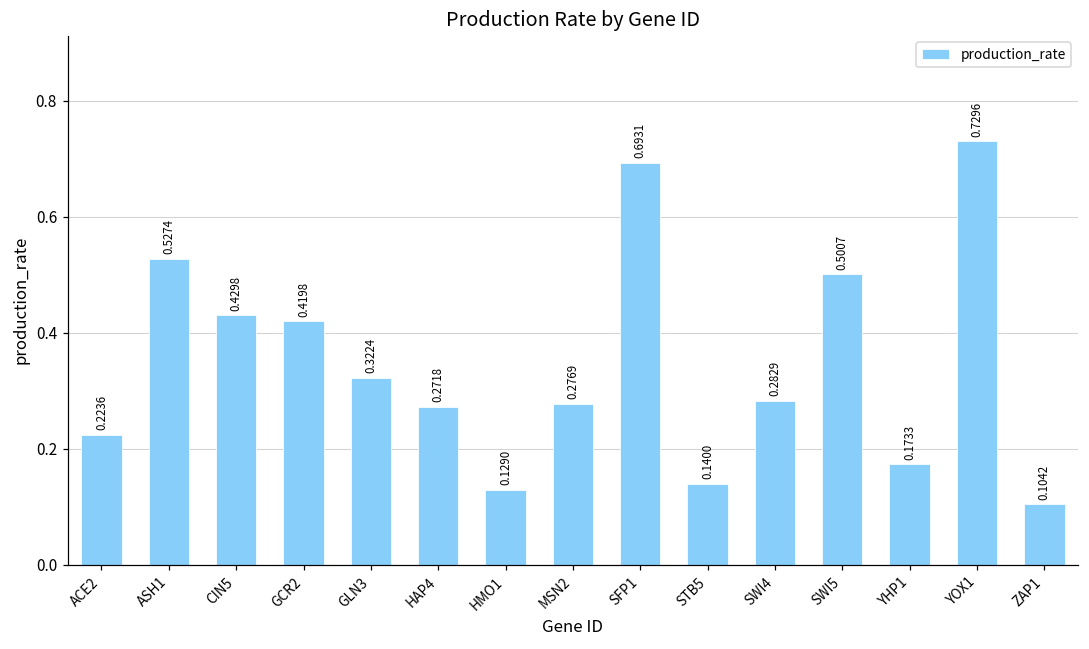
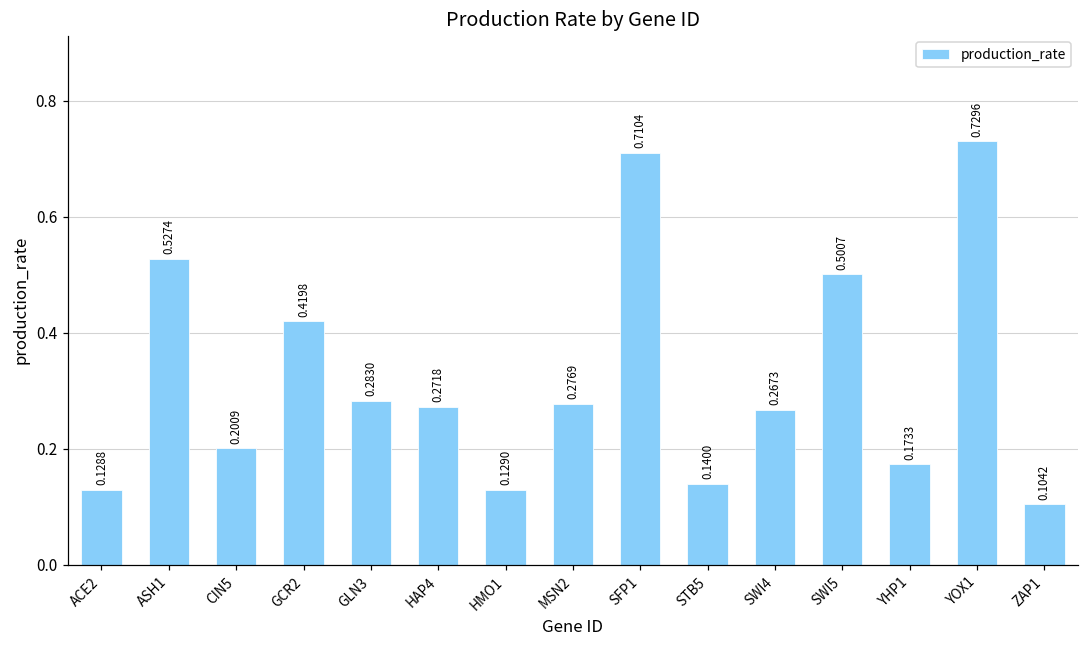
ACE2: 0.2236 -> 0.1288
CIN5: 0.4298 -> 0.2009
GLN3: 0.3224 -> 0.2830
SFP1: 0.6931 -> 0.7104
SWI4: 0.2829 -> 0.2673
